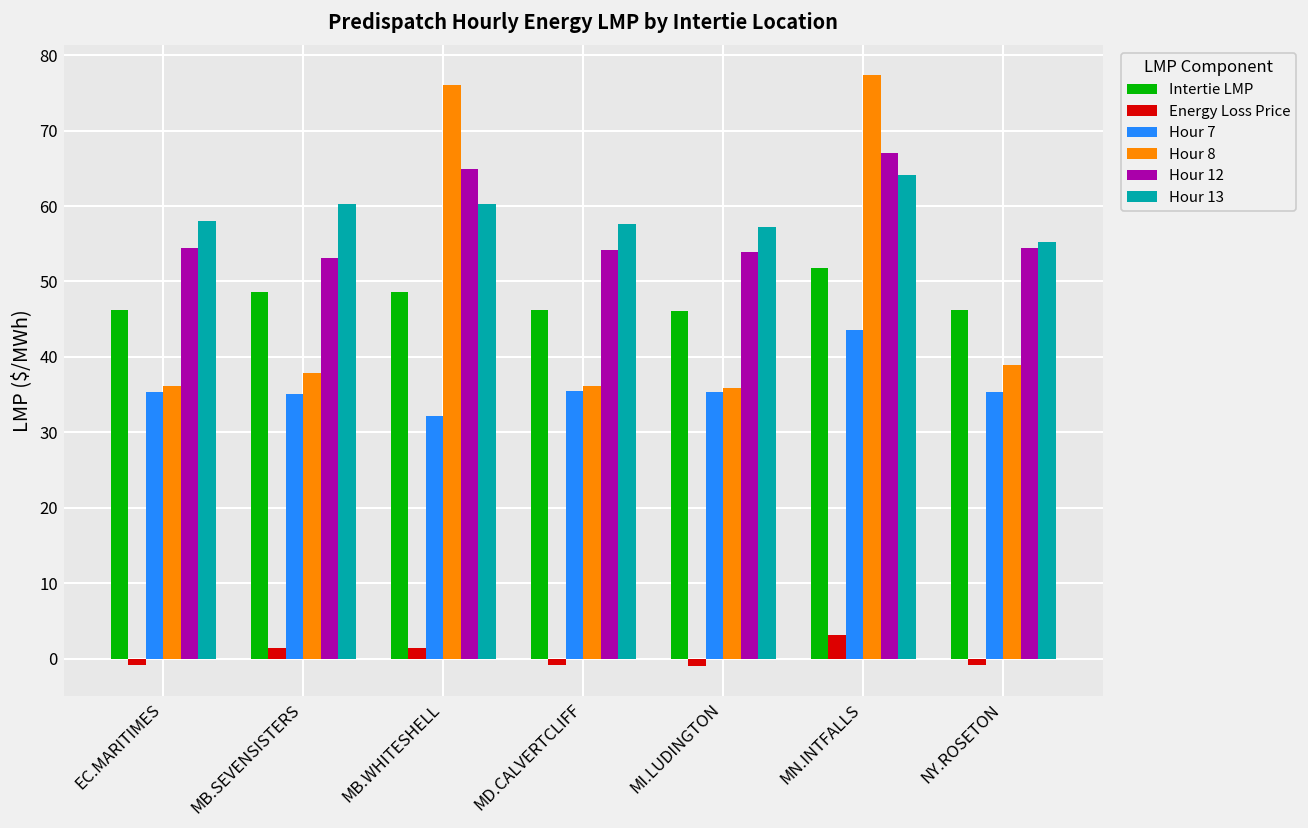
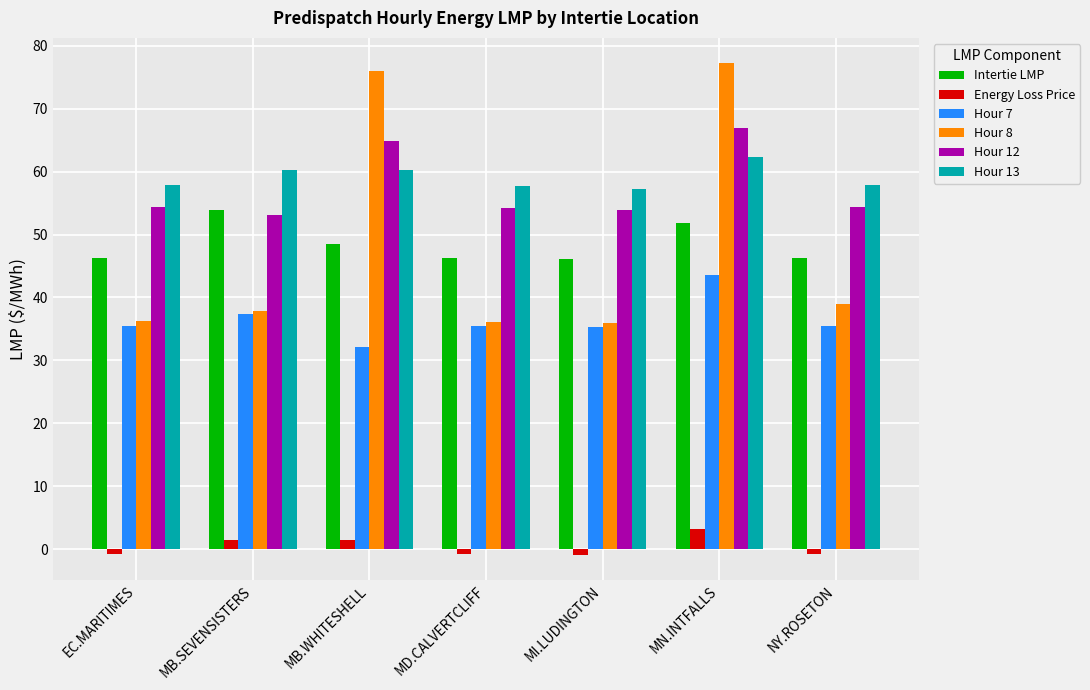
Intertie LMP, MB.SEVENSISTERS: 49 -> 54
Hour 7, MB.SEVENSISTERS: 35 -> 37
Hour 13, MN.INTFALLS: 64 -> 62
Hour 13, NY.ROSETON: 55 -> 58
